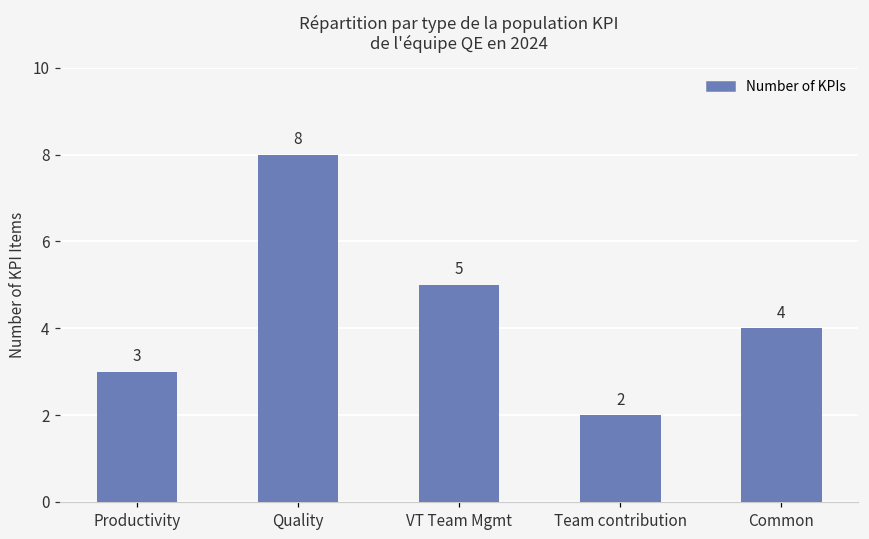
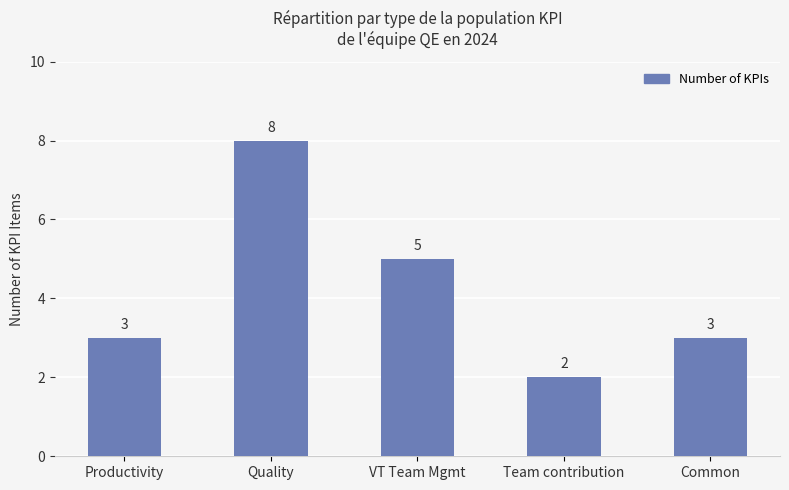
Common: 4 -> 3
